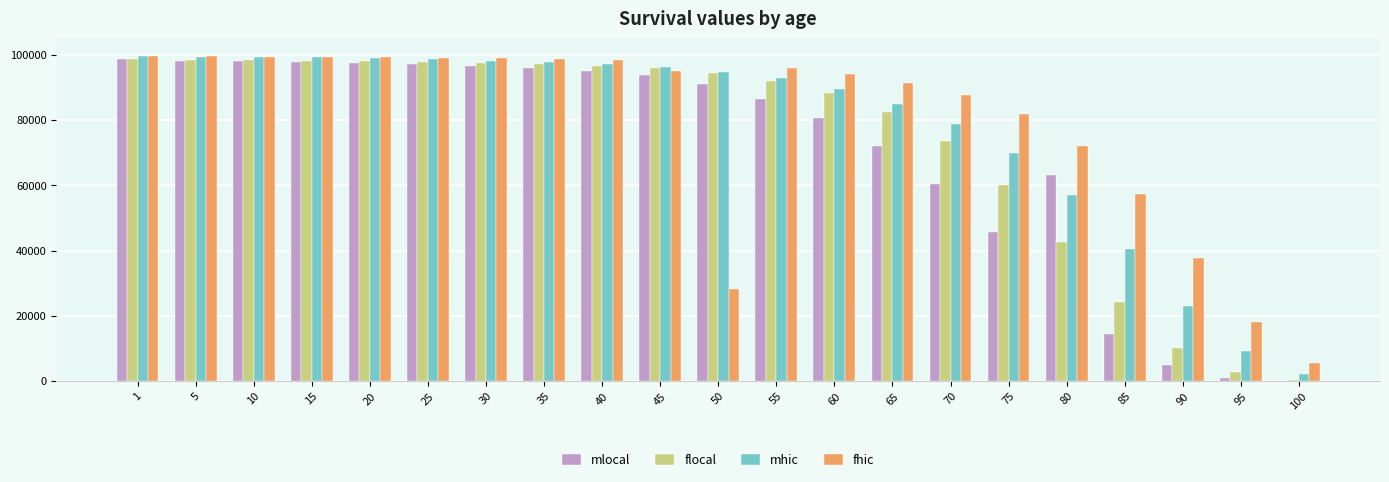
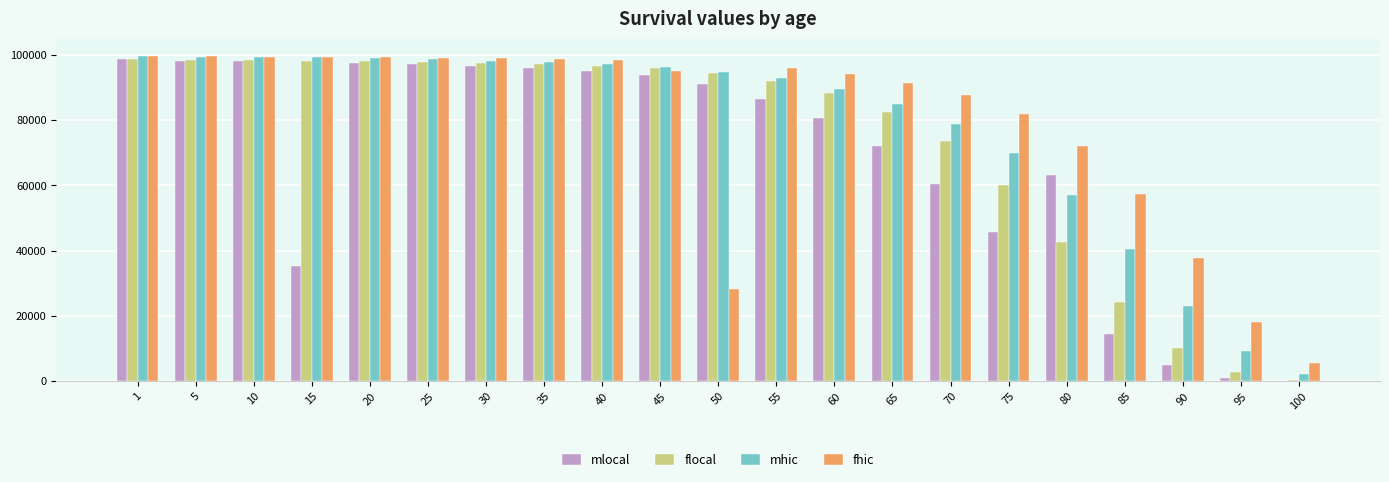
mlocal, 15: 98000 -> 35000
